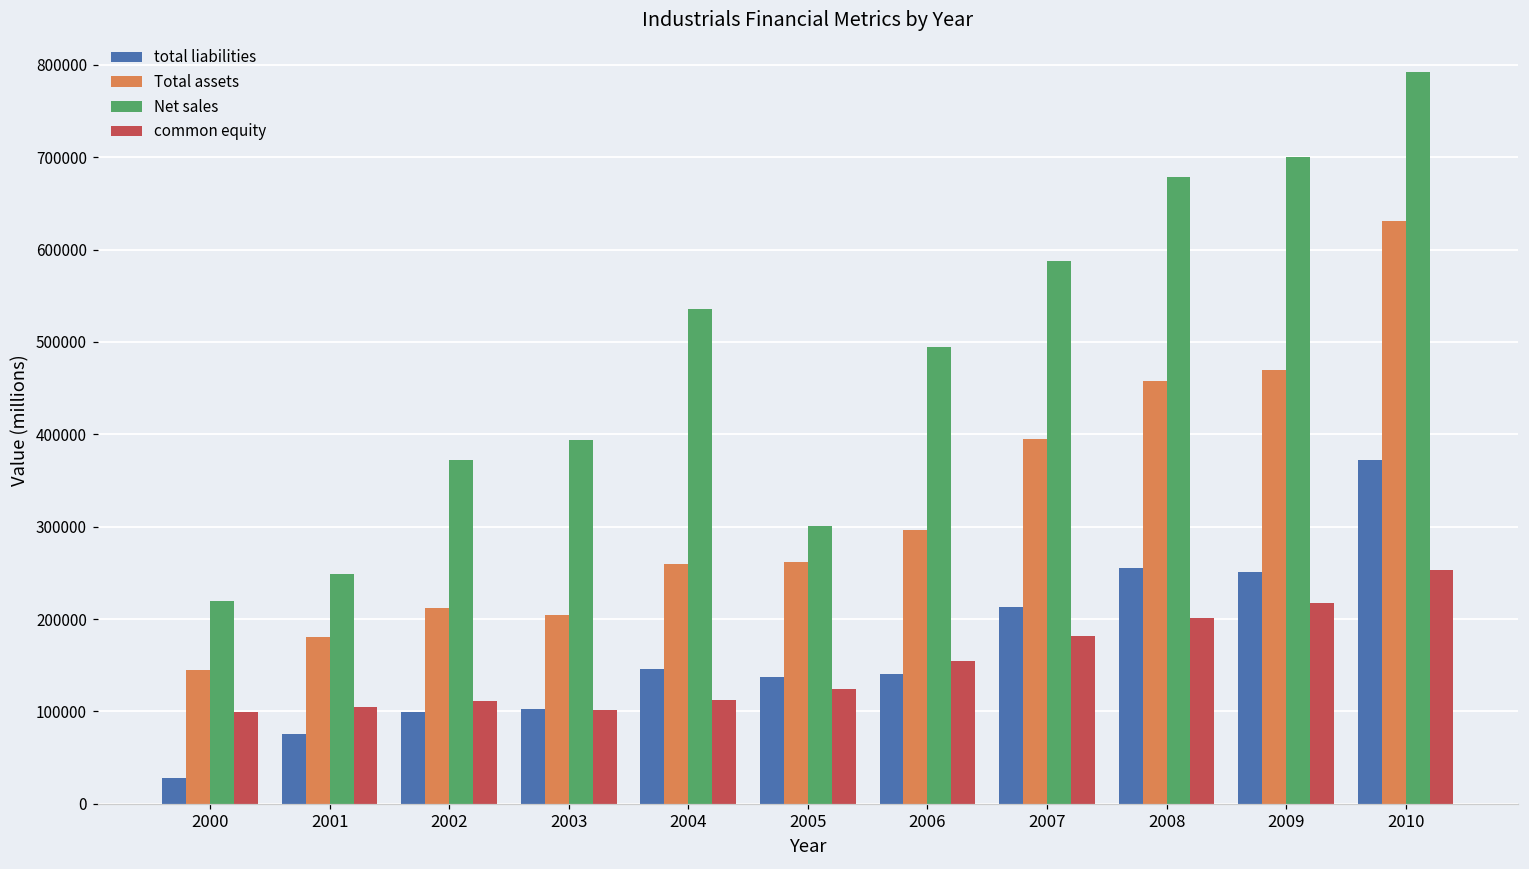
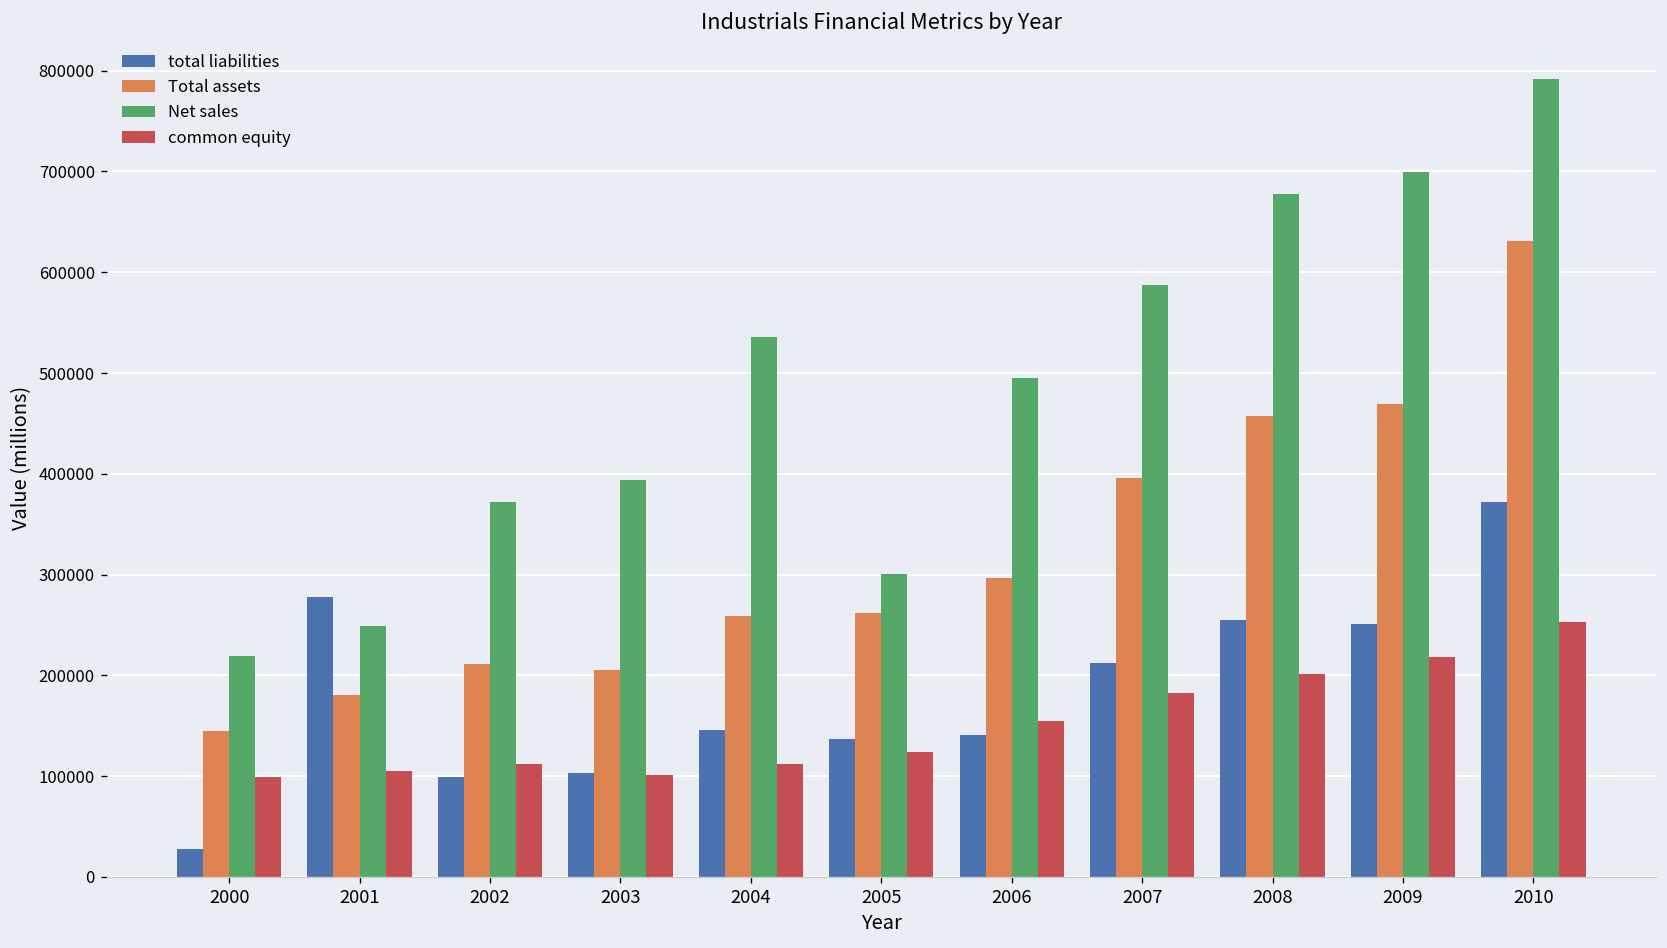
total liabilities, 2001: 80000 -> 280000
